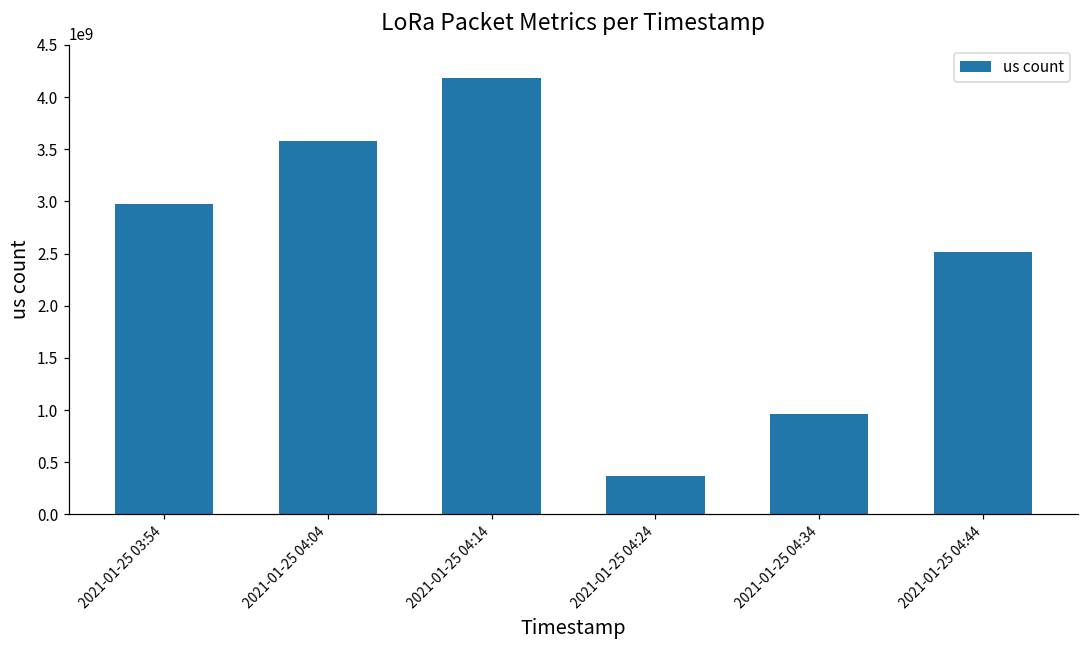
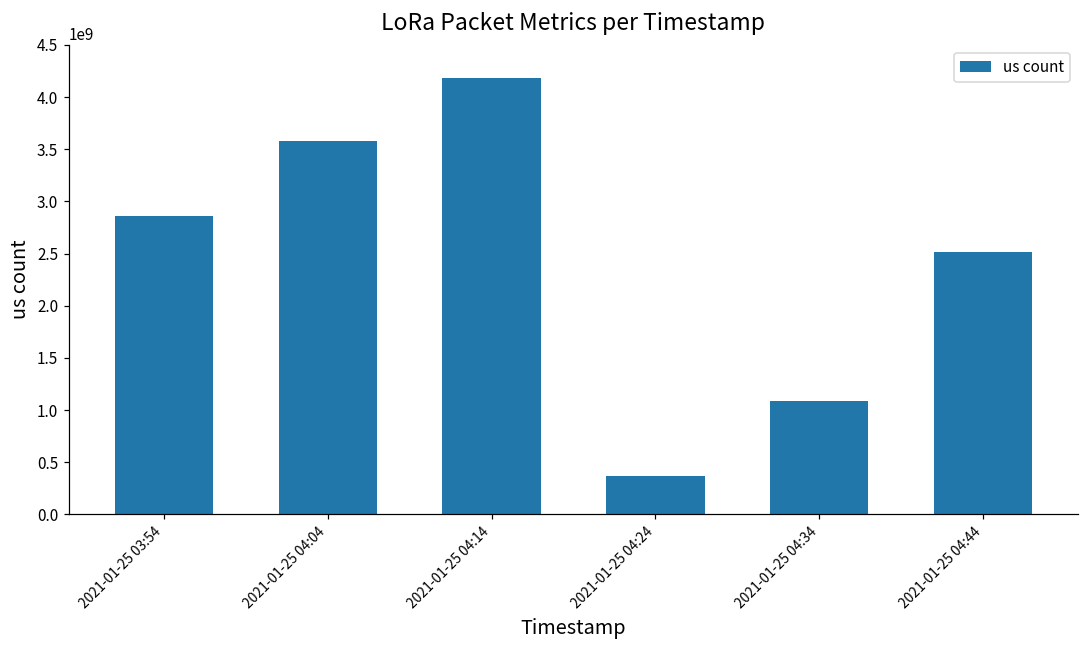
2021-01-25 03:54: 3000000000 -> 2900000000
2021-01-25 04:34: 1000000000 -> 1100000000
